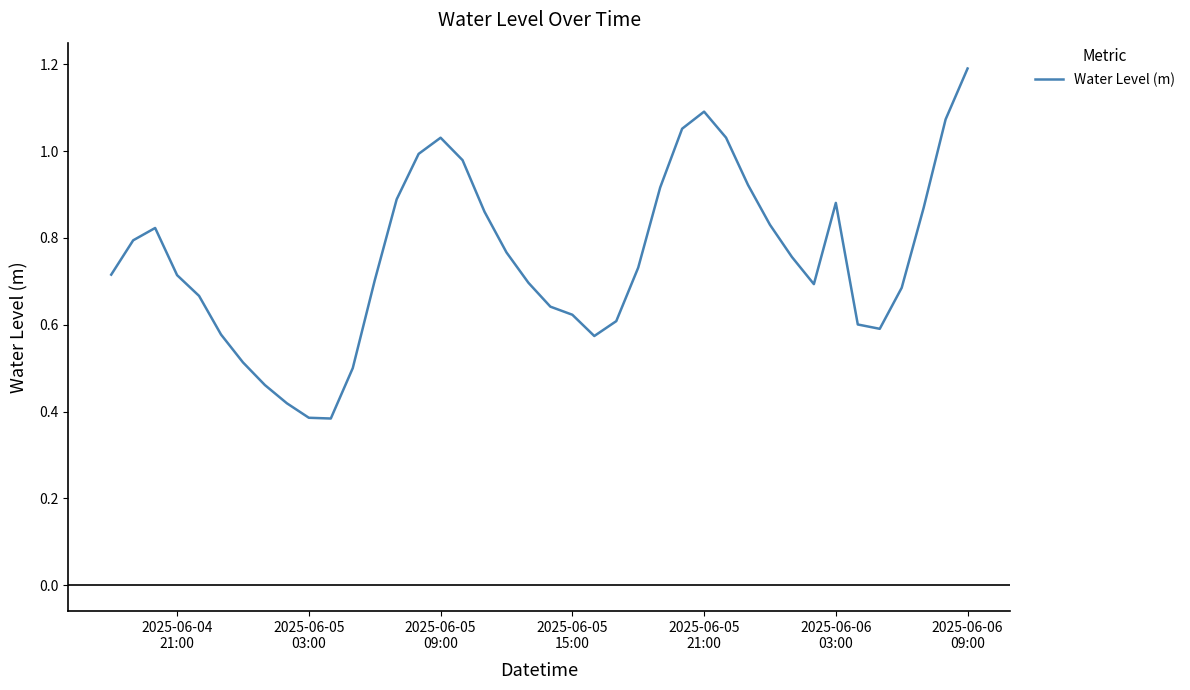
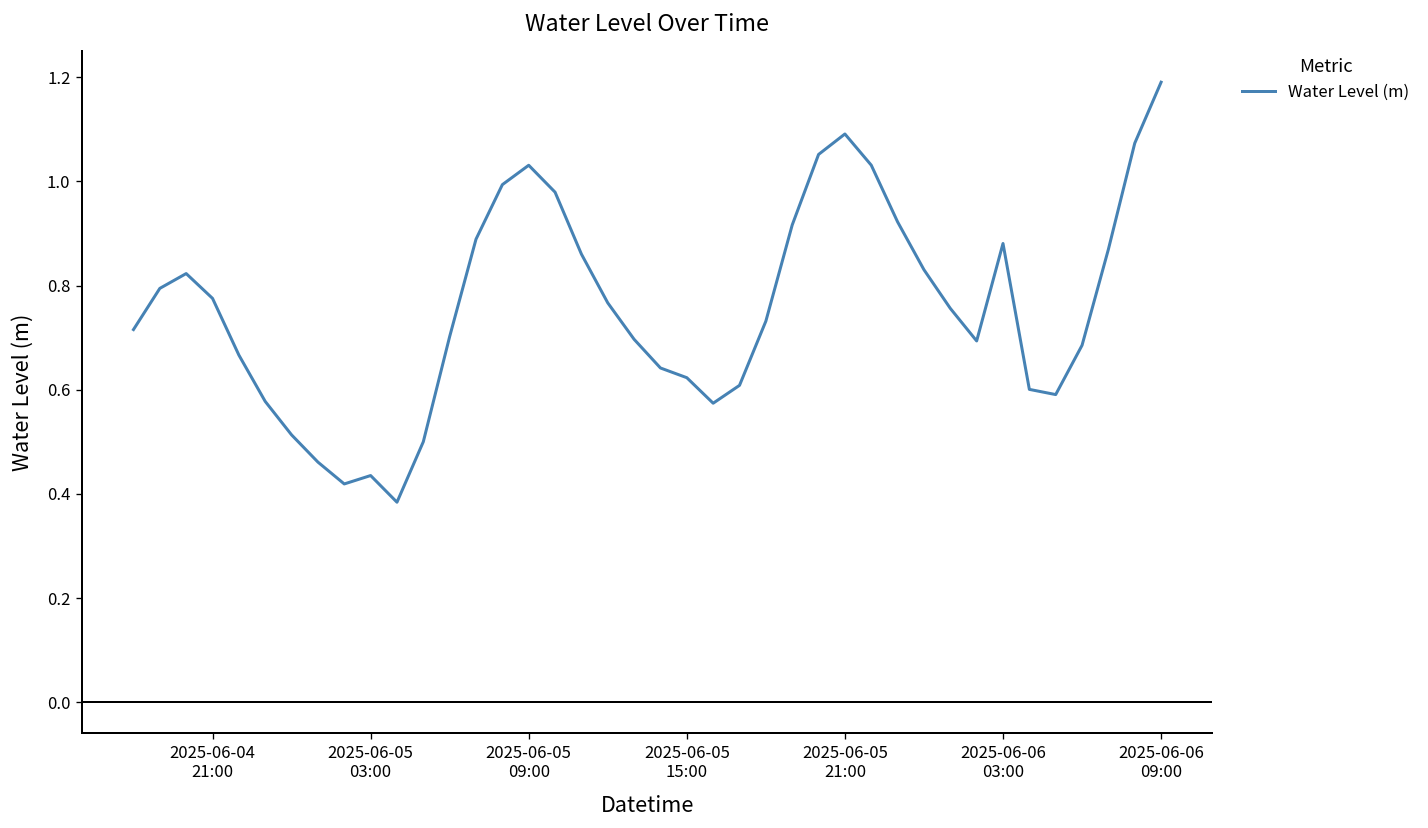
2025-06-04 21:00: 0.71 -> 0.78
2025-06-05 03:00: 0.39 -> 0.44
